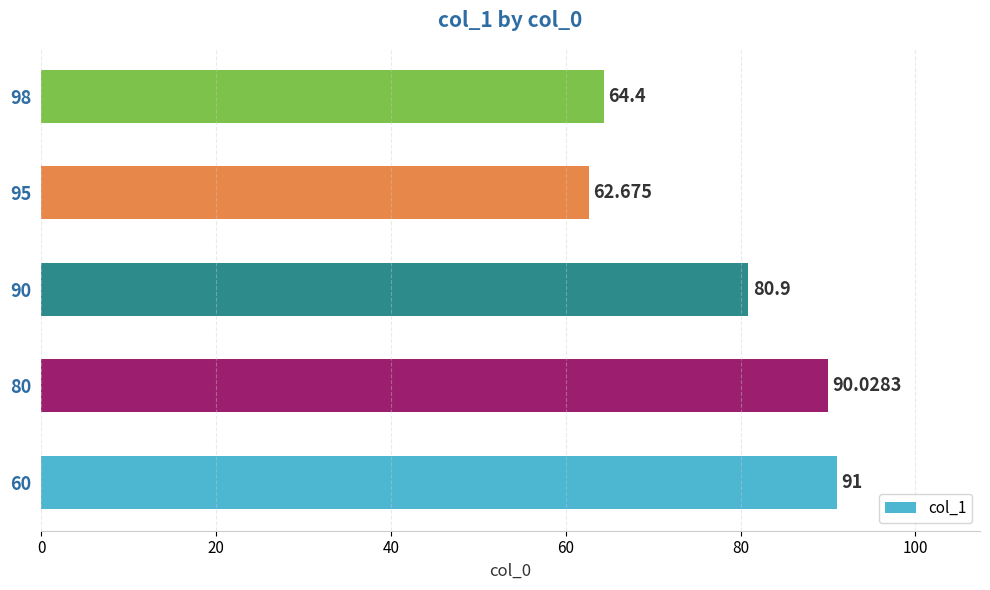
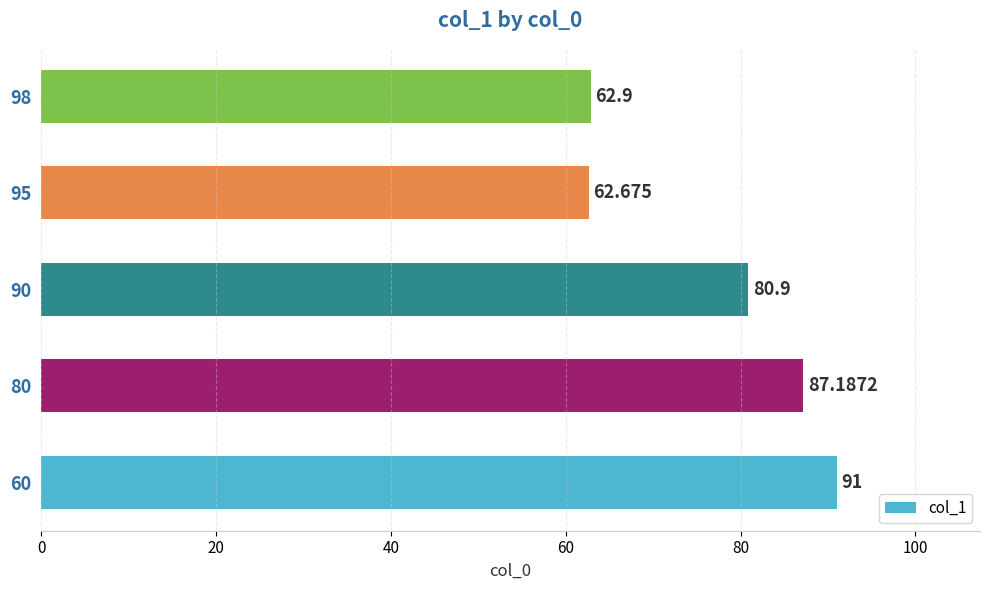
98: 64.4 -> 62.9
80: 90.0283 -> 87.1872
